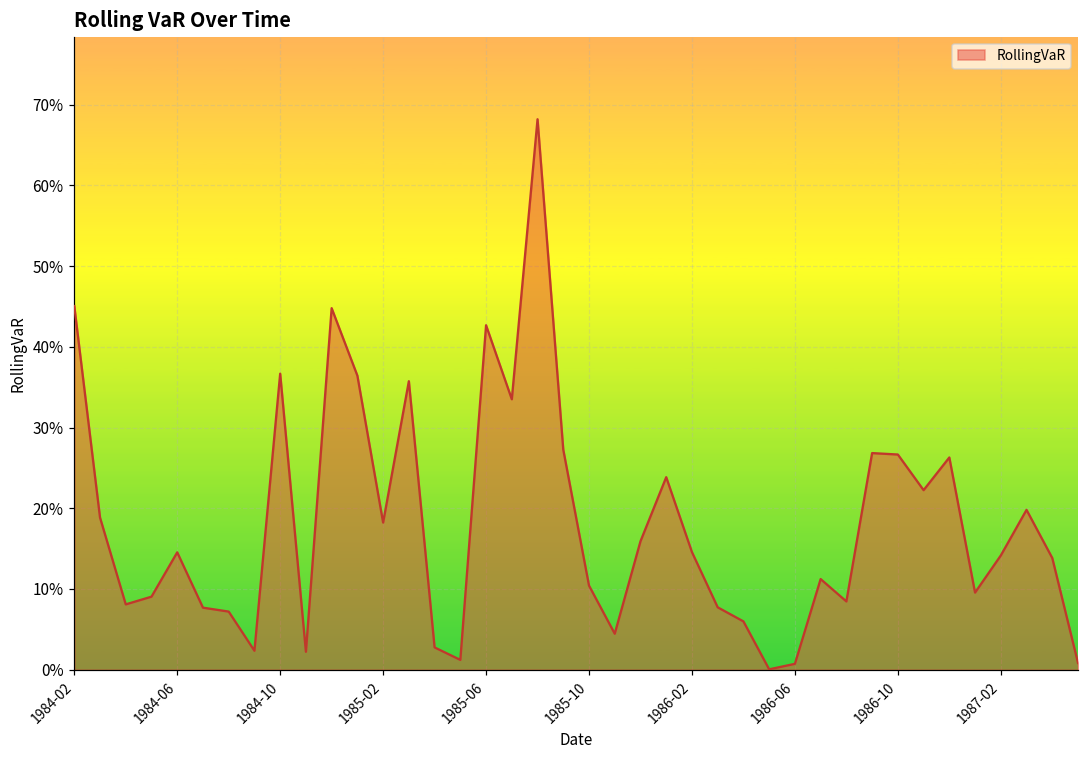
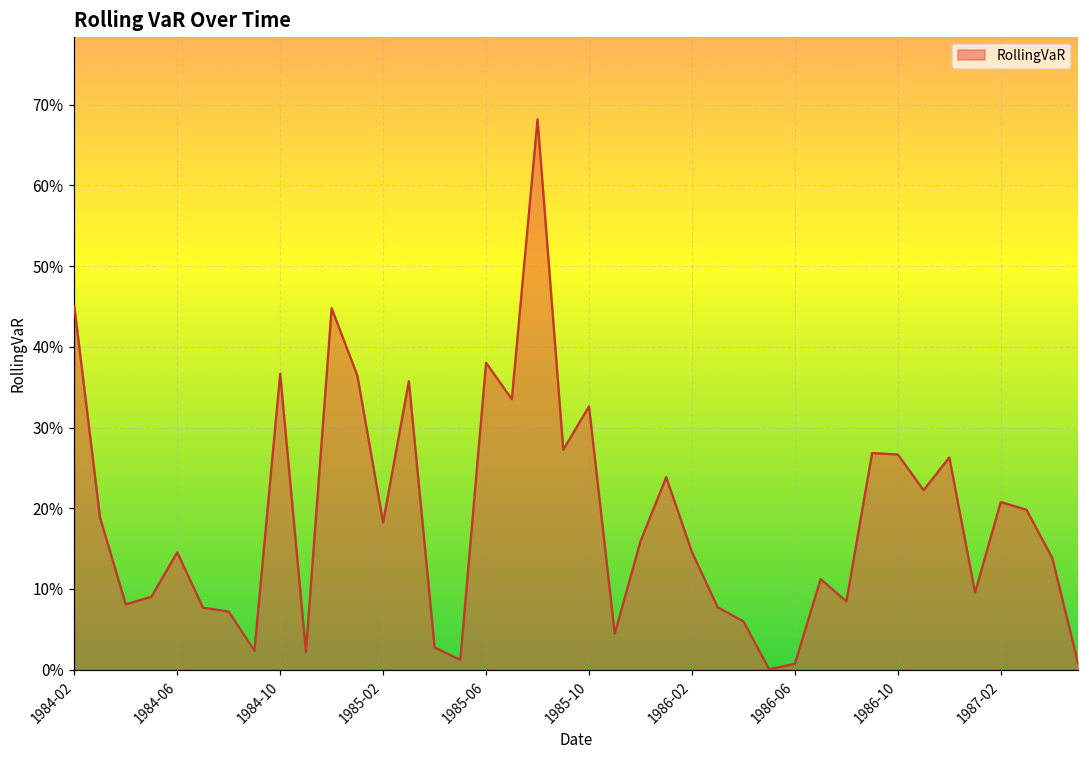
1985-06: 43% -> 38%
1985-10: 10% -> 33%
1987-02: 14% -> 21%
